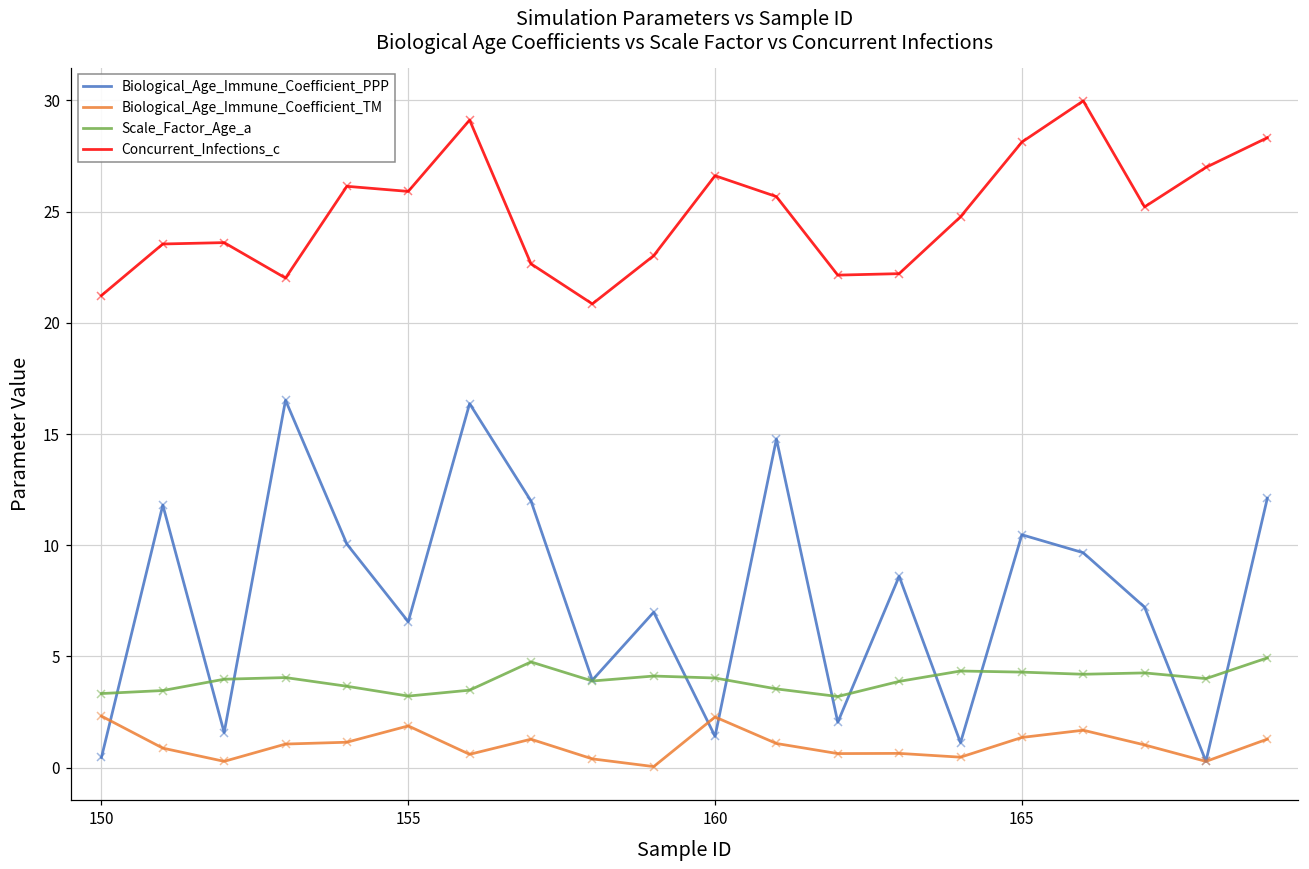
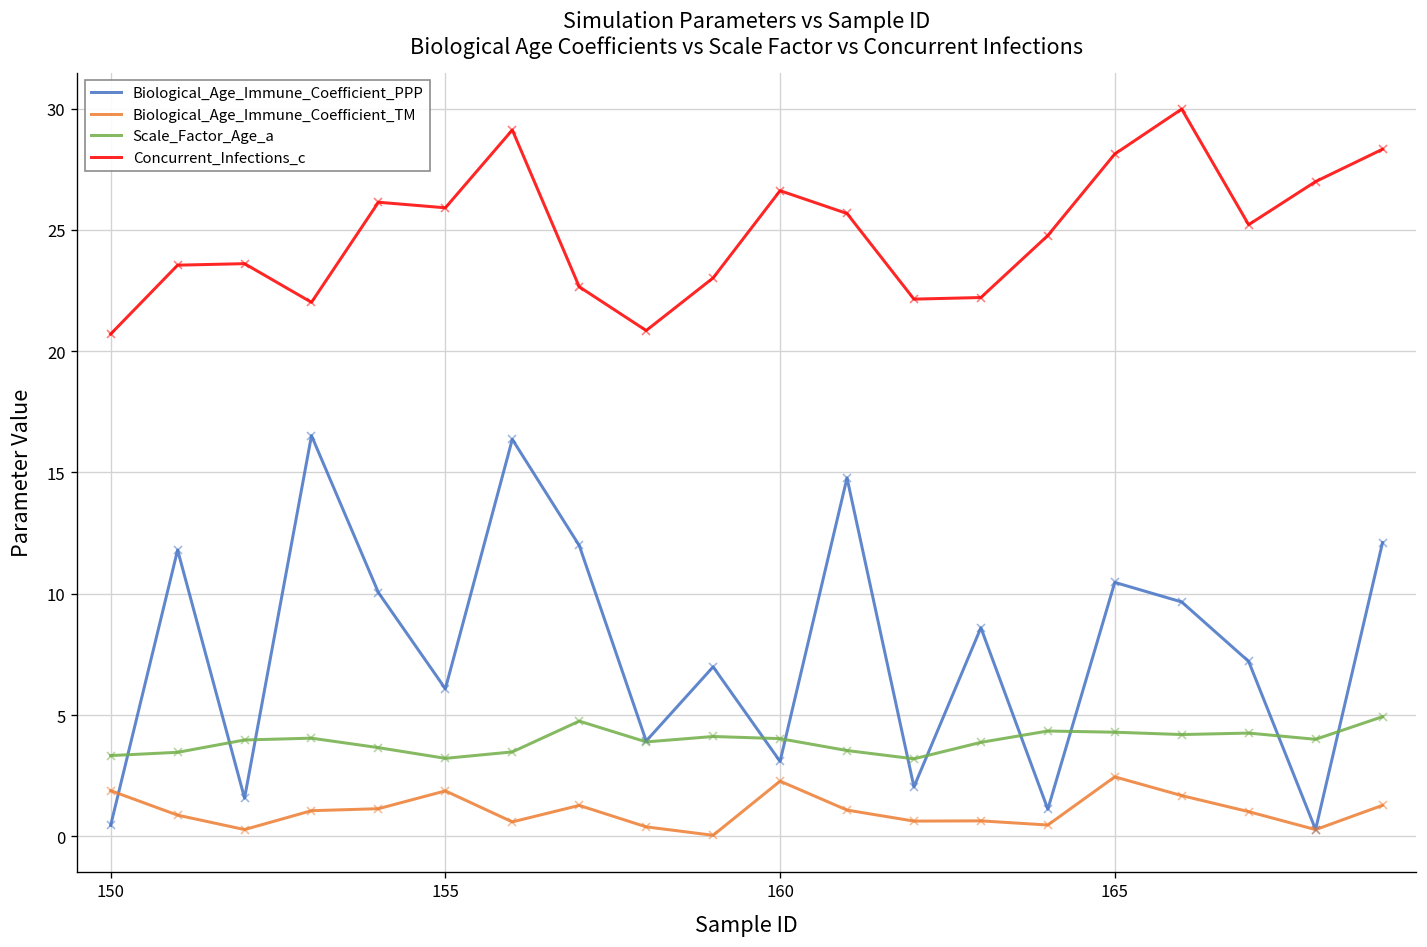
Biological_Age_Immune_Coefficient_TM, 150: 2.3 -> 1.9
Concurrent_Infections_c, 150: 21.2 -> 20.7
Biological_Age_Immune_Coefficient_PPP, 155: 6.6 -> 6.1
Biological_Age_Immune_Coefficient_PPP, 160: 1.4 -> 3.1
Biological_Age_Immune_Coefficient_TM, 165: 1.4 -> 2.5
